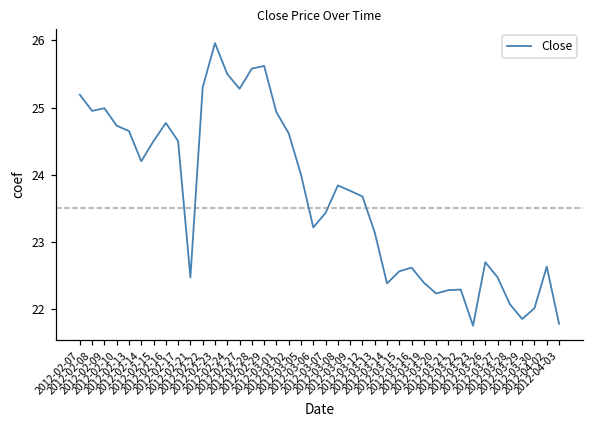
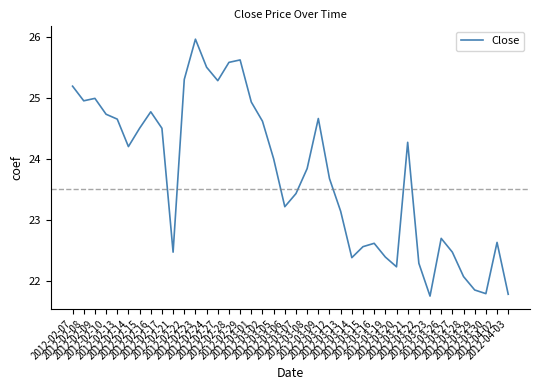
2012-03-09: 23.8 -> 24.7
2012-03-21: 22.3 -> 24.3
2012-03-30: 22.0 -> 21.8
